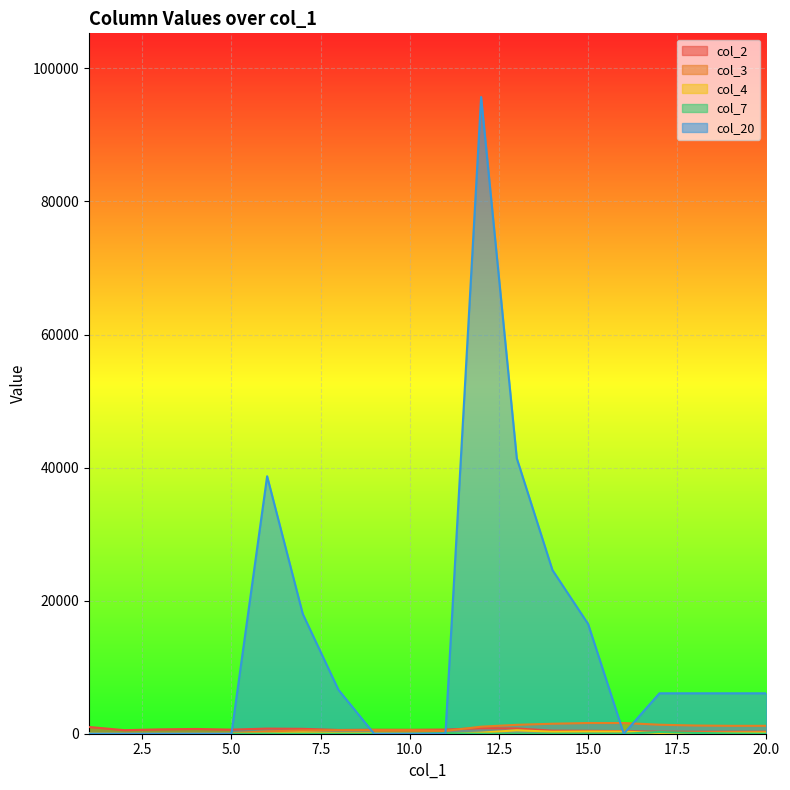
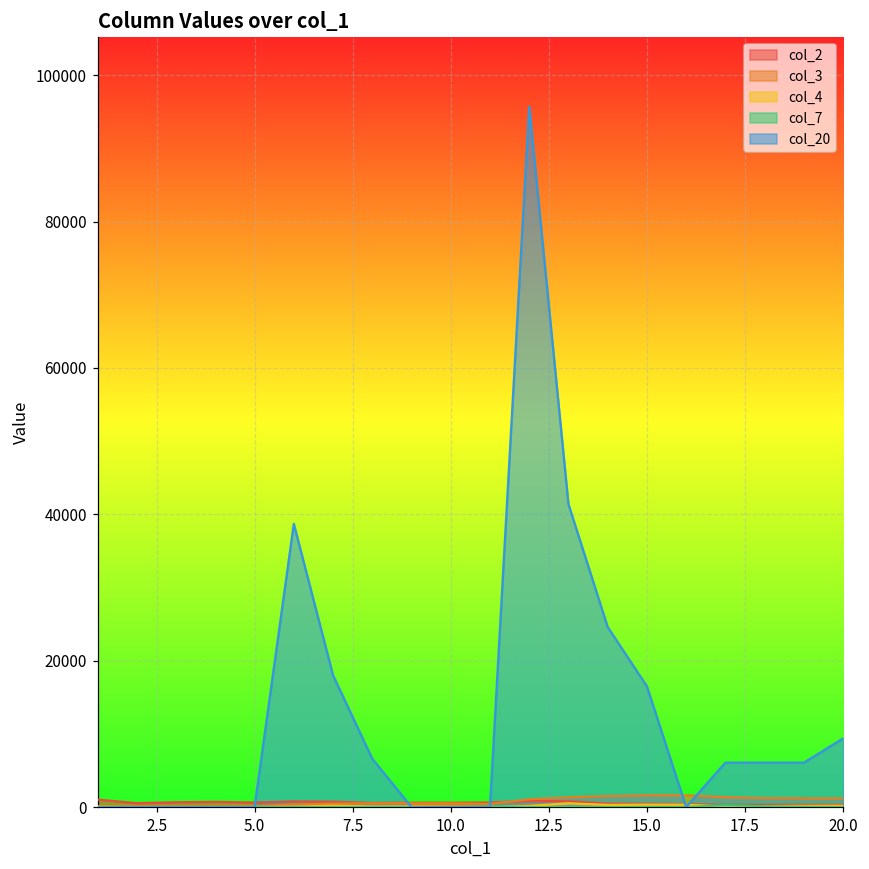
col_20, 20.0: 6000 -> 9000
